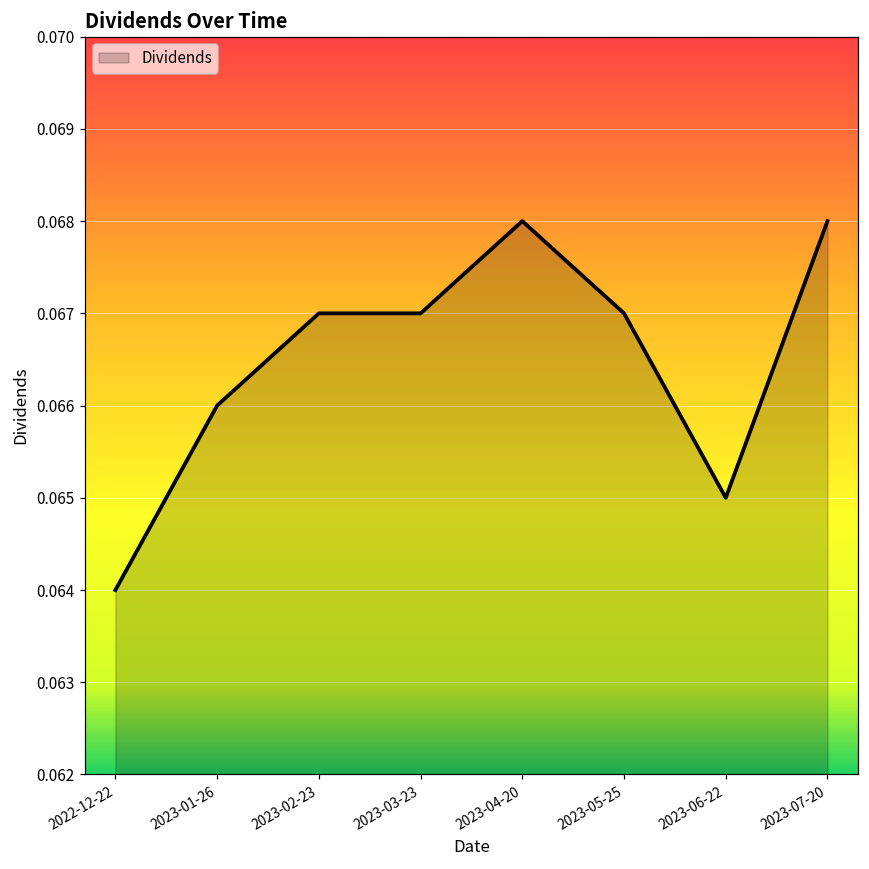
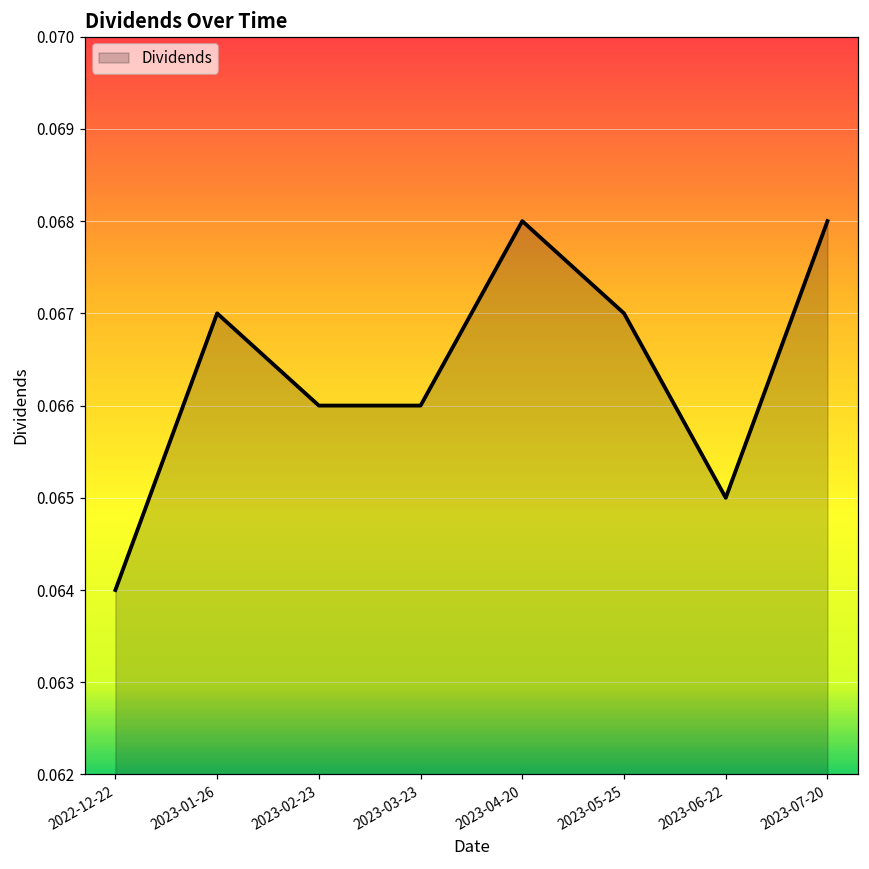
2023-01-26: 0.066 -> 0.067
2023-02-23: 0.067 -> 0.066
2023-03-23: 0.067 -> 0.066
